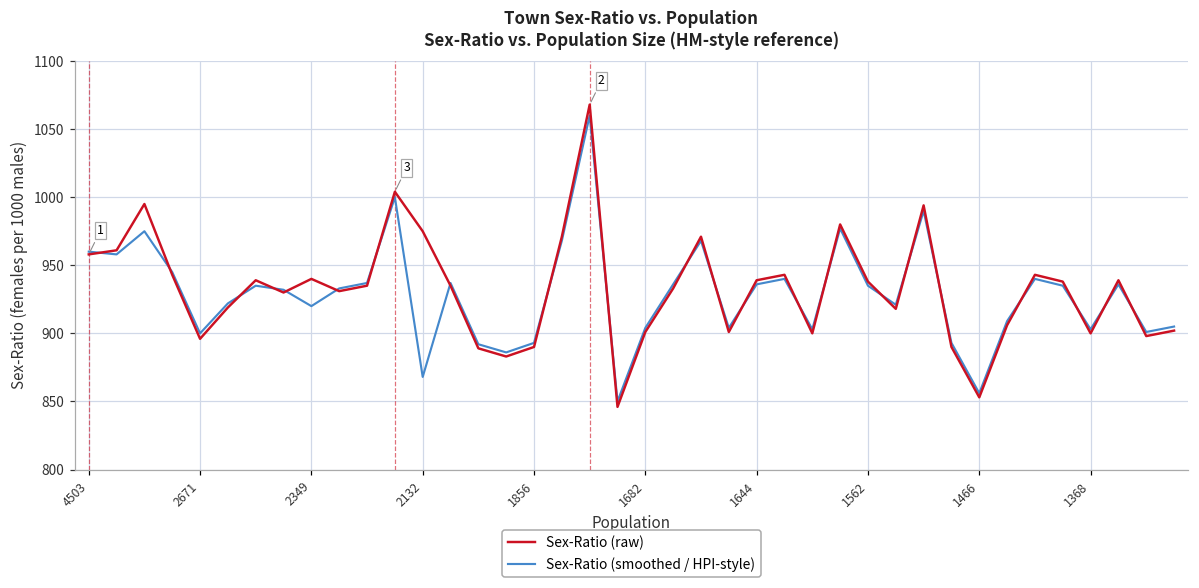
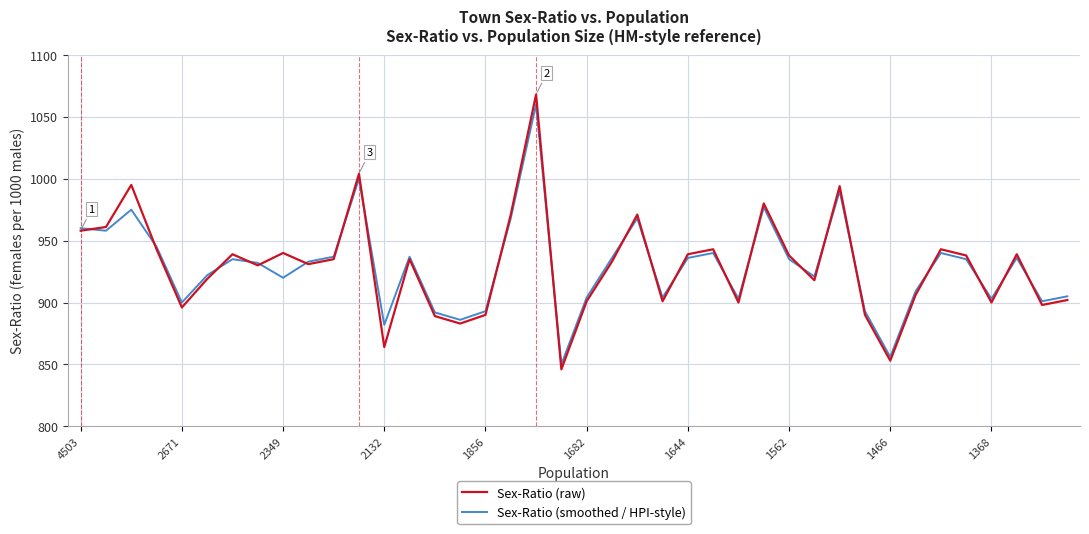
Sex-Ratio (raw), 2132: 975 -> 864
Sex-Ratio (smoothed / HPI-style), 2132: 868 -> 882
